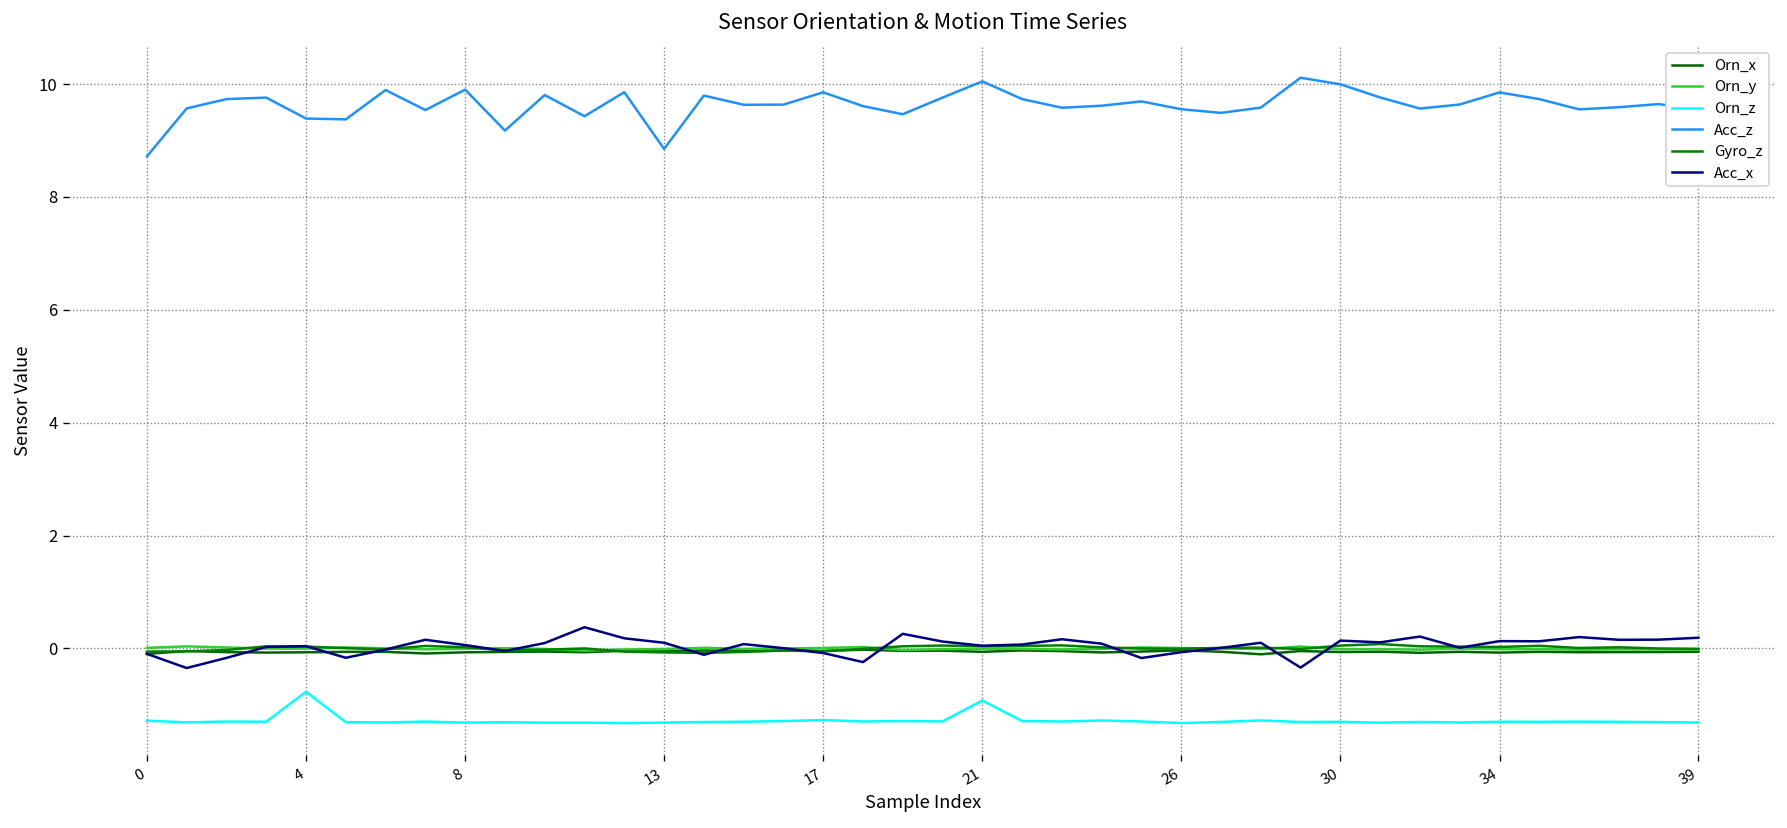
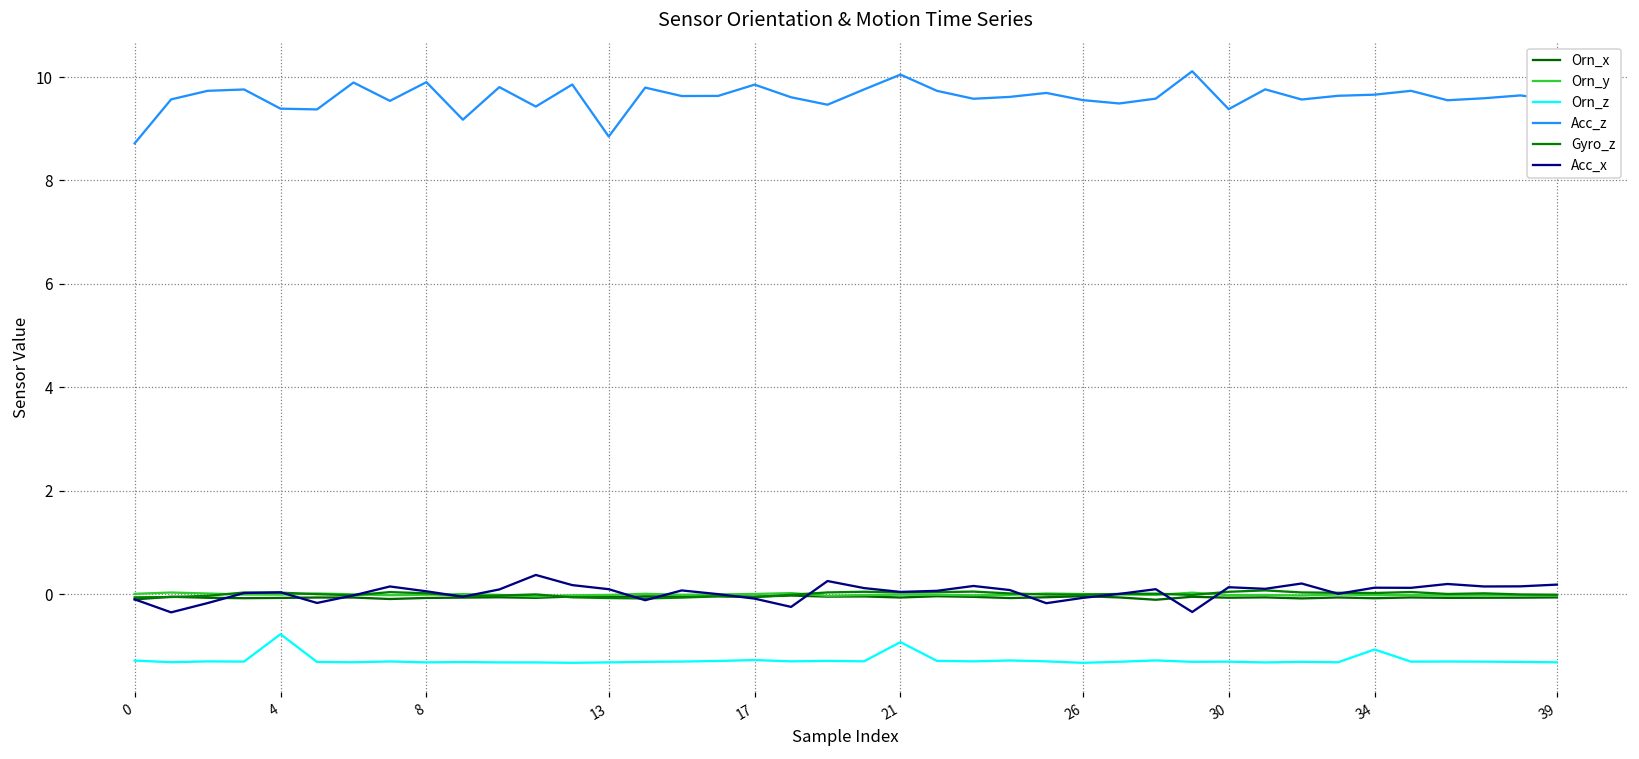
Acc_z, 30: 10.0 -> 9.4
Orn_z, 34: -1.3 -> -1.1
Acc_z, 34: 9.9 -> 9.7
